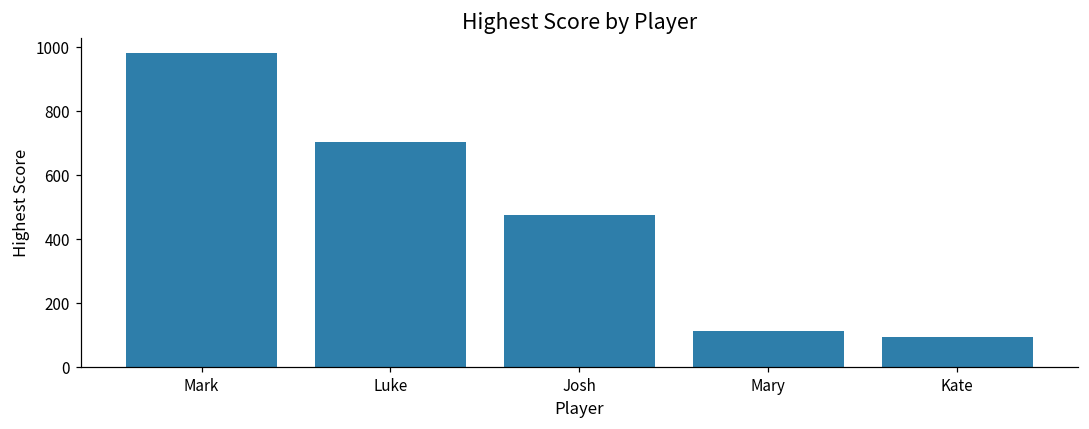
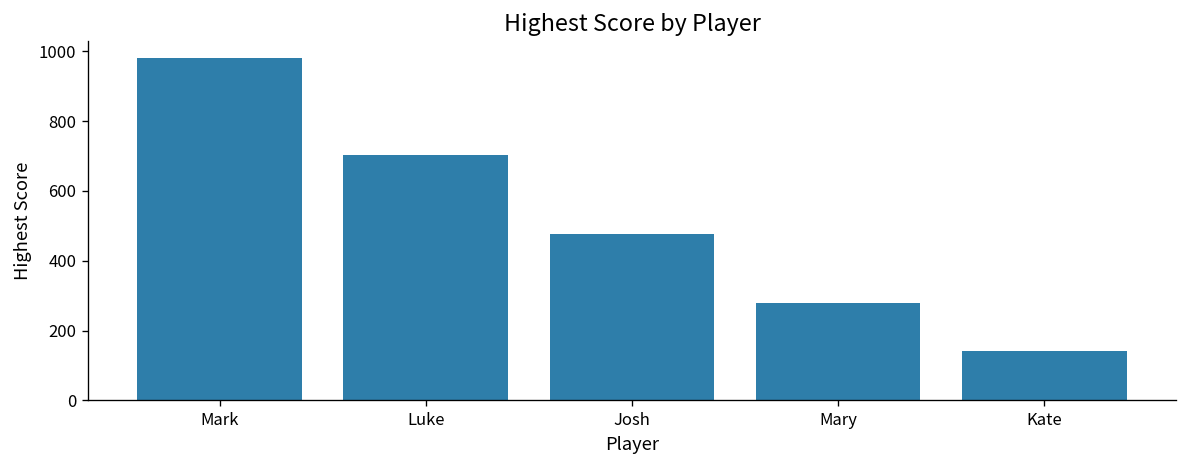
Mary: 110 -> 280
Kate: 90 -> 140
